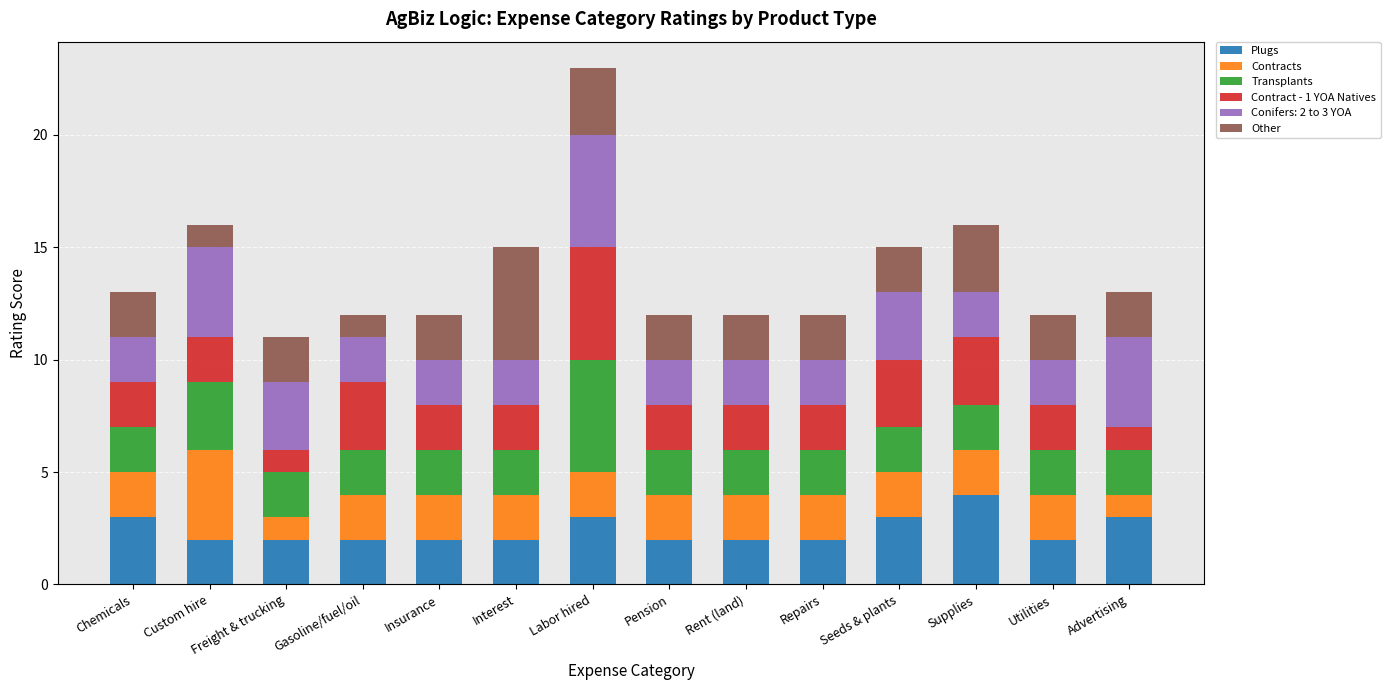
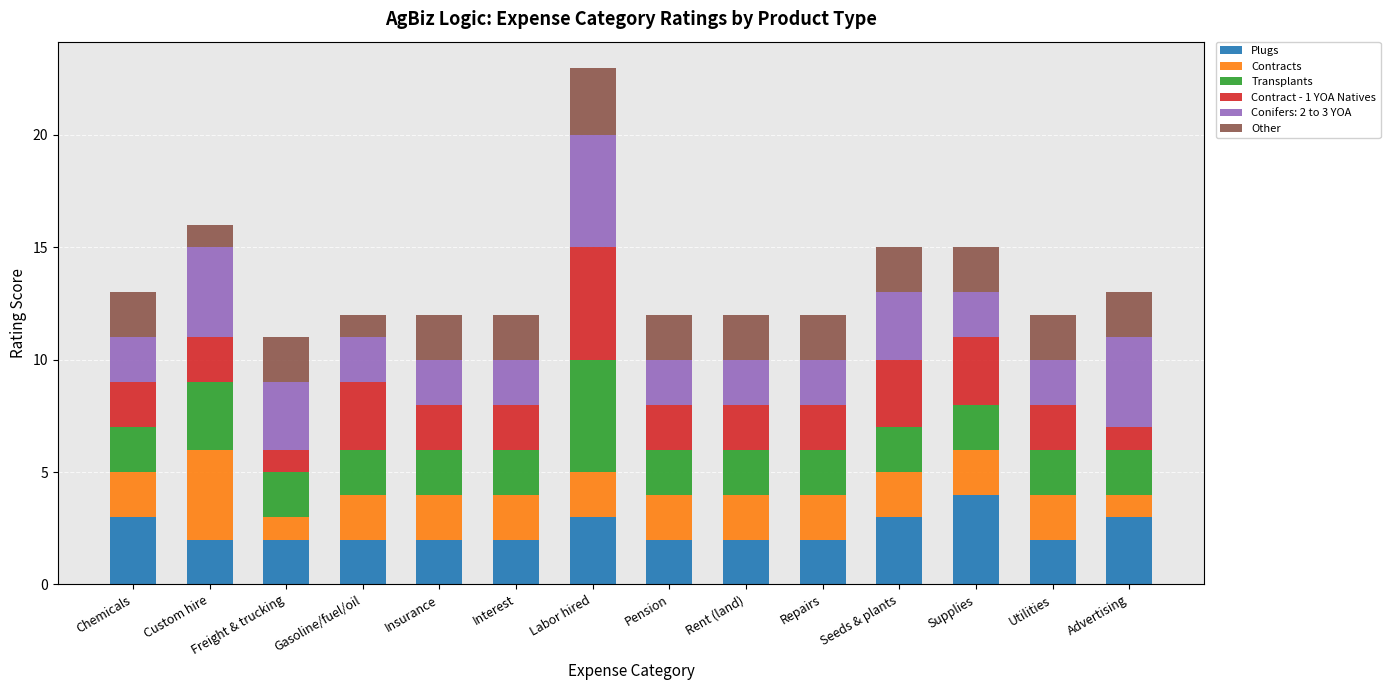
Other, Interest: 5 -> 2
Other, Supplies: 3 -> 2
